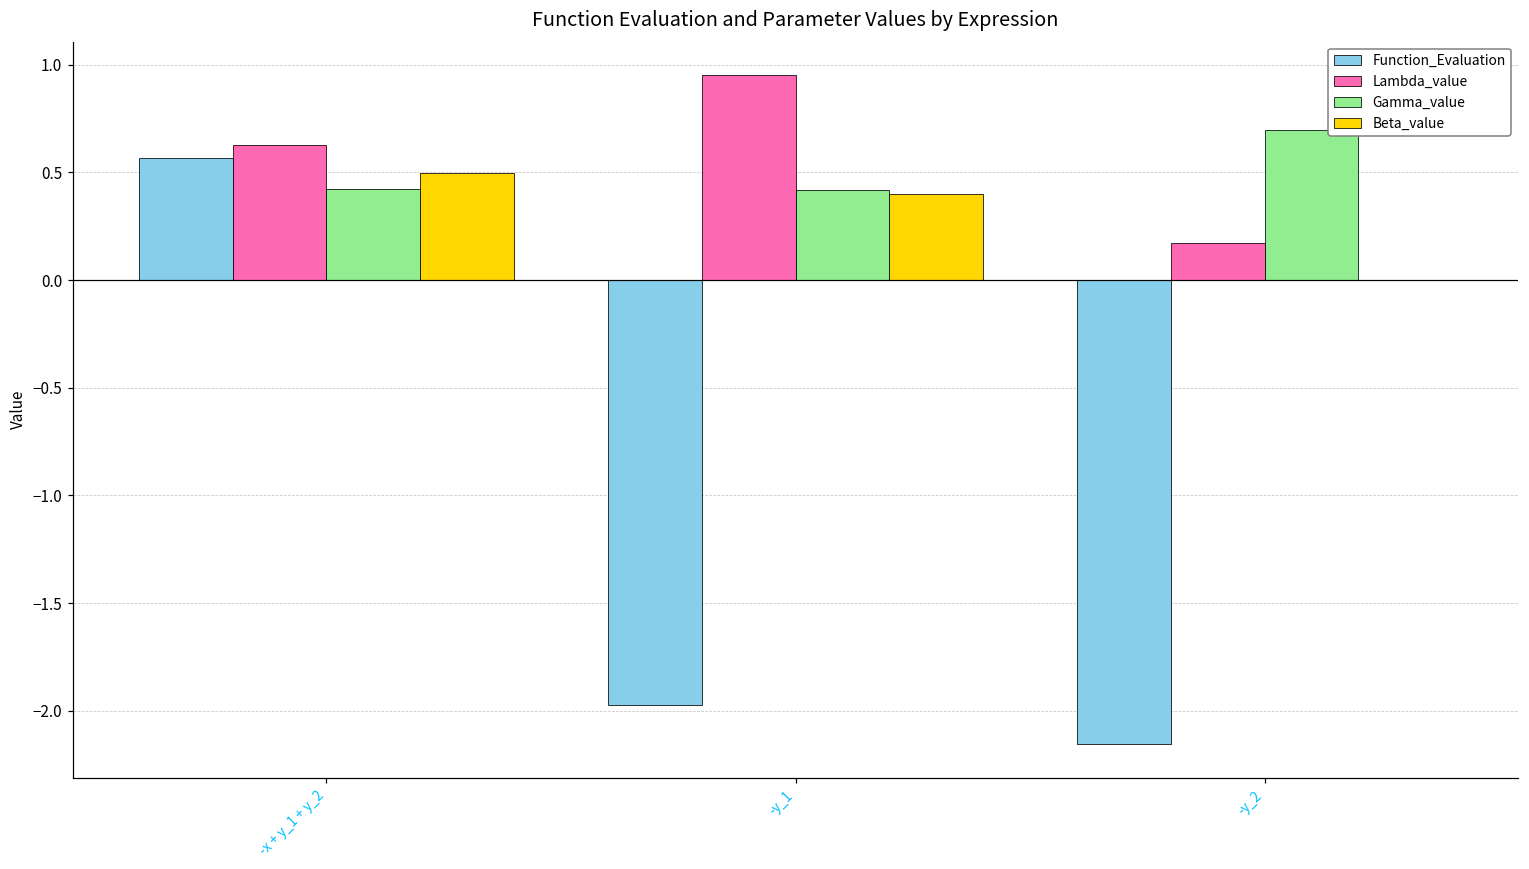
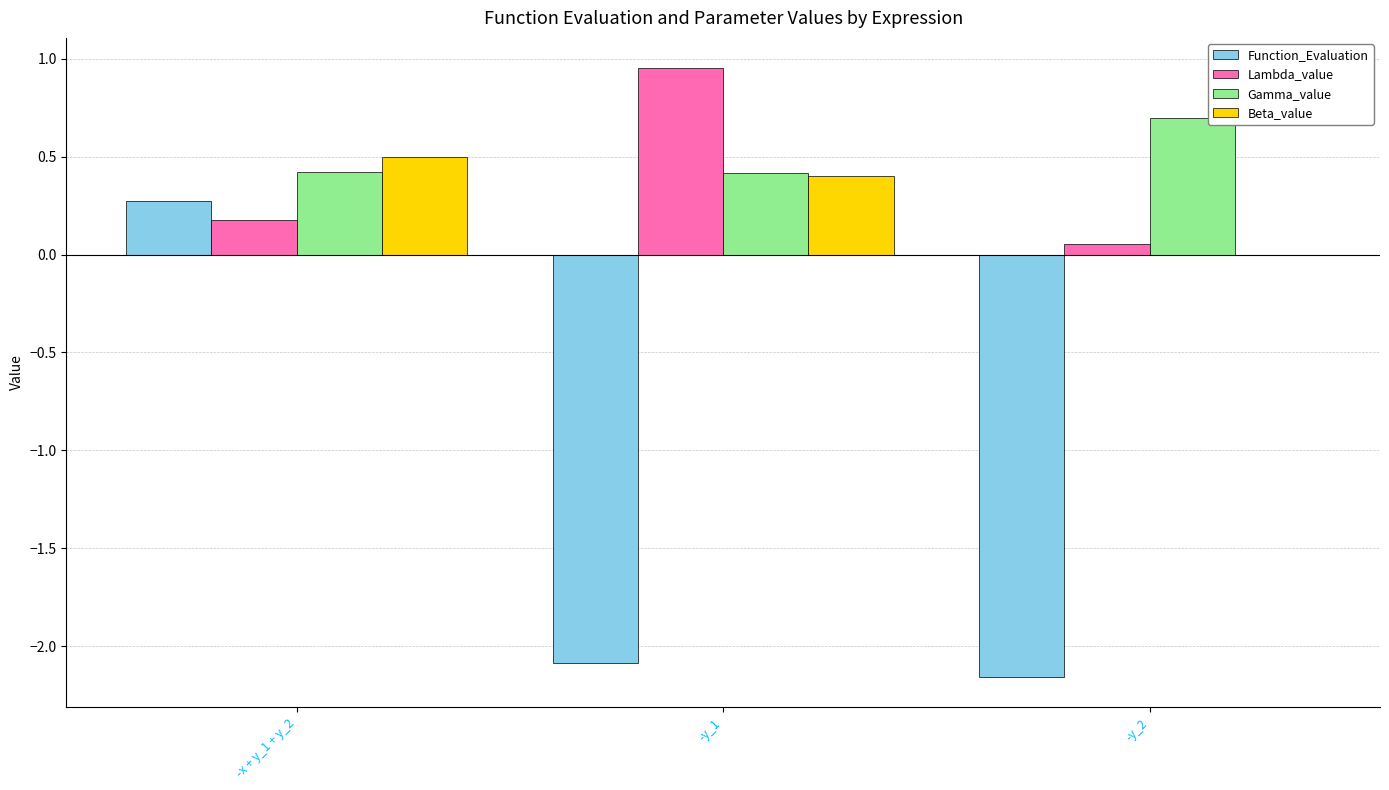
Function_Evaluation, -x + y_1 + y_2: 0.57 -> 0.27
Lambda_value, -x + y_1 + y_2: 0.63 -> 0.18
Function_Evaluation, -y_1: -1.97 -> -2.09
Lambda_value, -y_2: 0.17 -> 0.05
